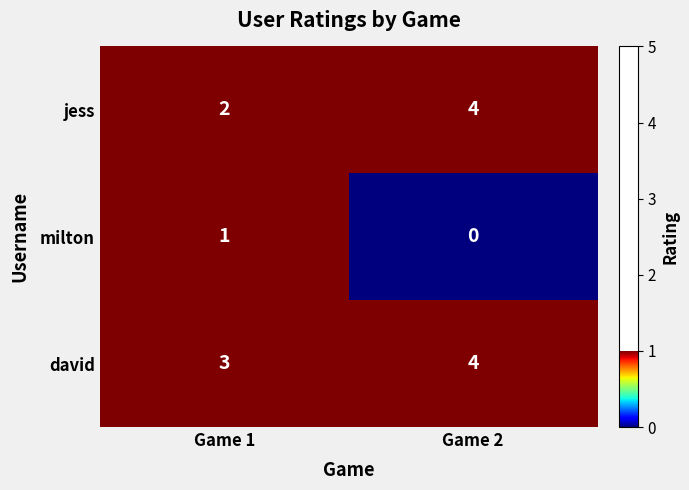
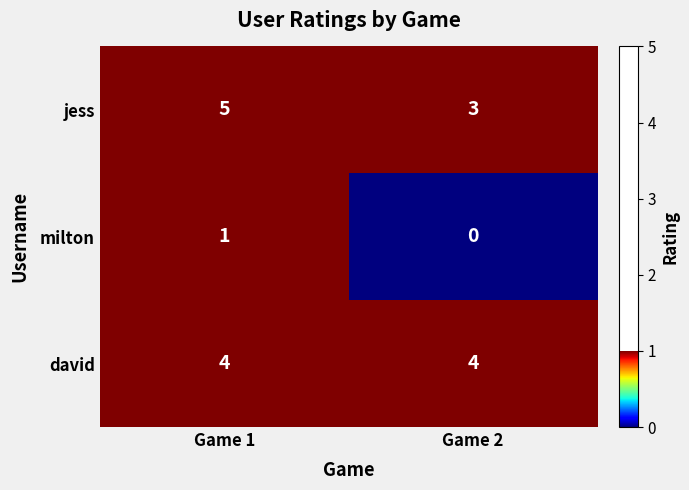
jess, Game 1: 2 -> 5
jess, Game 2: 4 -> 3
david, Game 1: 3 -> 4
